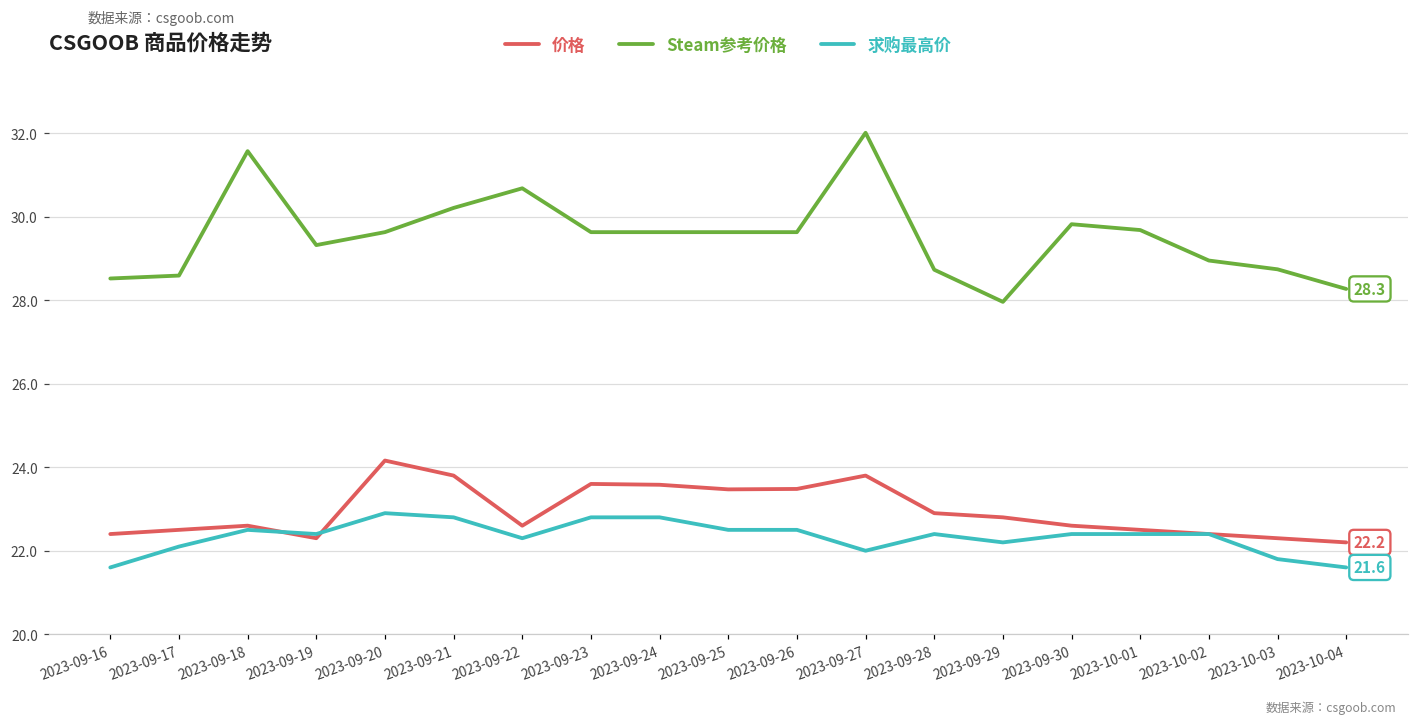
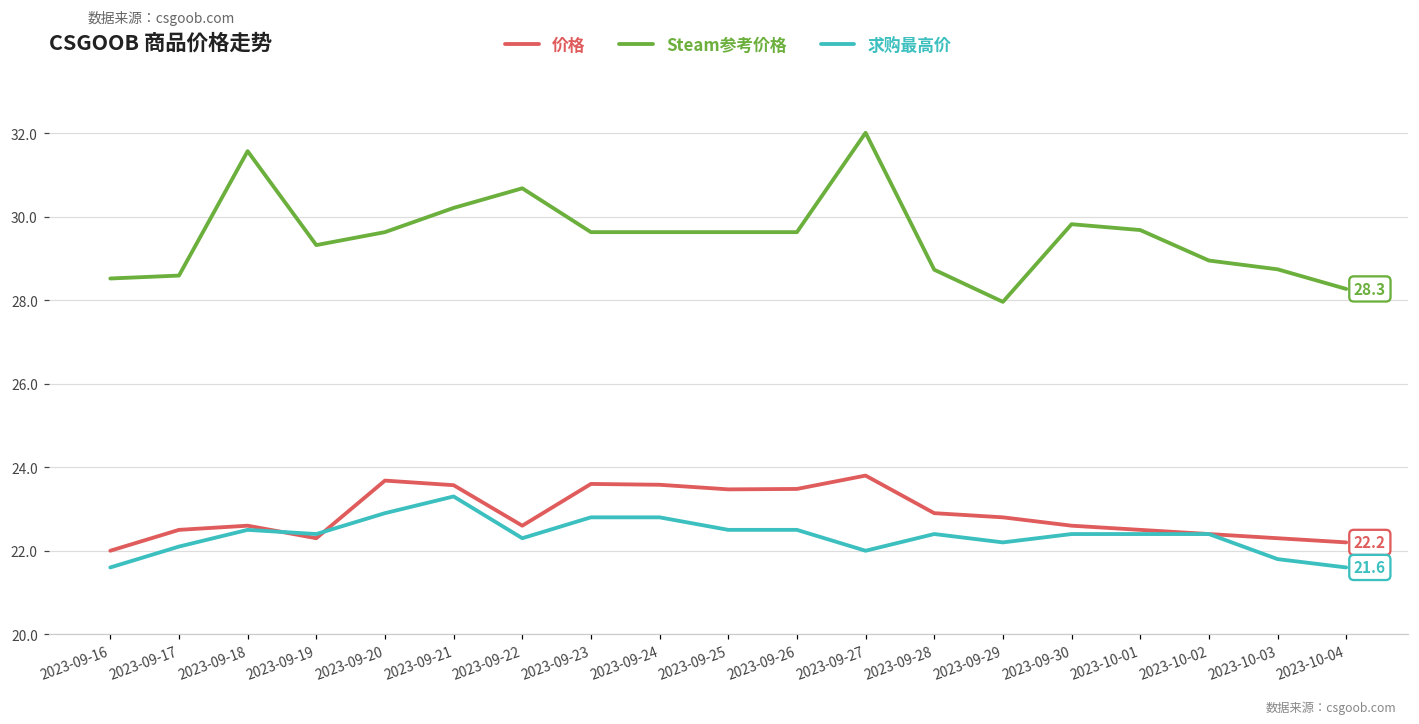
价格, 2023-09-16: 22.4 -> 22.0
价格, 2023-09-20: 24.2 -> 23.7
价格, 2023-09-21: 23.8 -> 23.6
求购最高价, 2023-09-21: 22.8 -> 23.3
